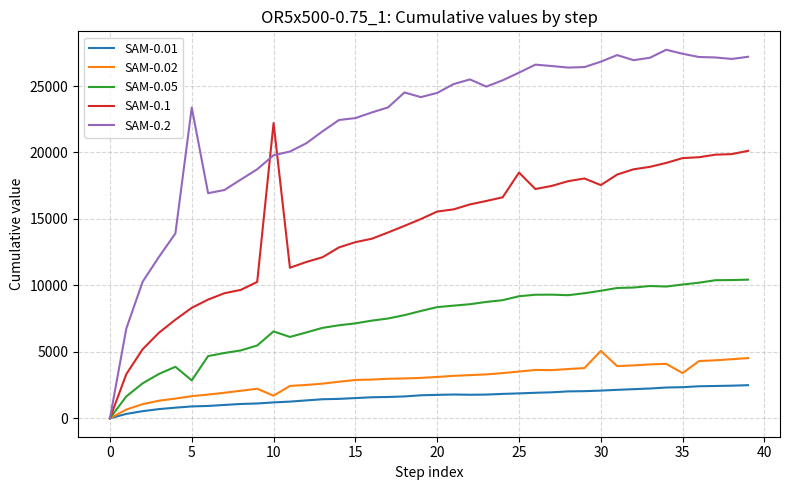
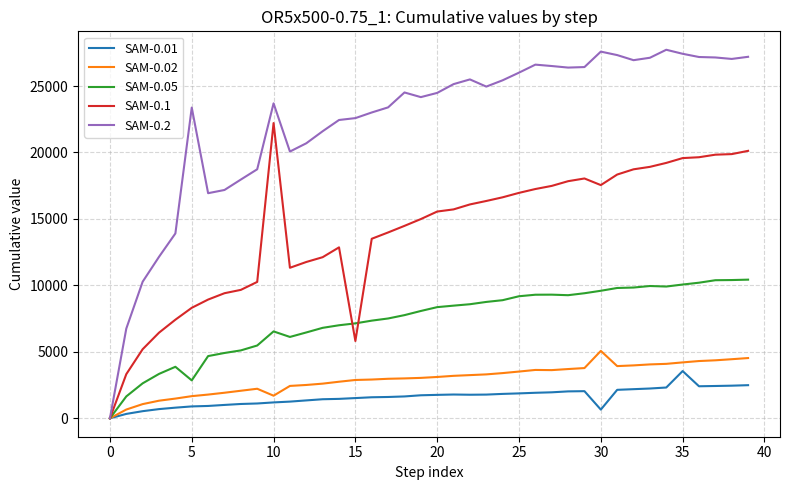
SAM-0.2, 10: 19800 -> 23700
SAM-0.1, 15: 13300 -> 5800
SAM-0.1, 25: 18500 -> 17000
SAM-0.01, 30: 2100 -> 700
SAM-0.2, 30: 26800 -> 27600
SAM-0.01, 35: 2300 -> 3600
SAM-0.02, 35: 3400 -> 4200
